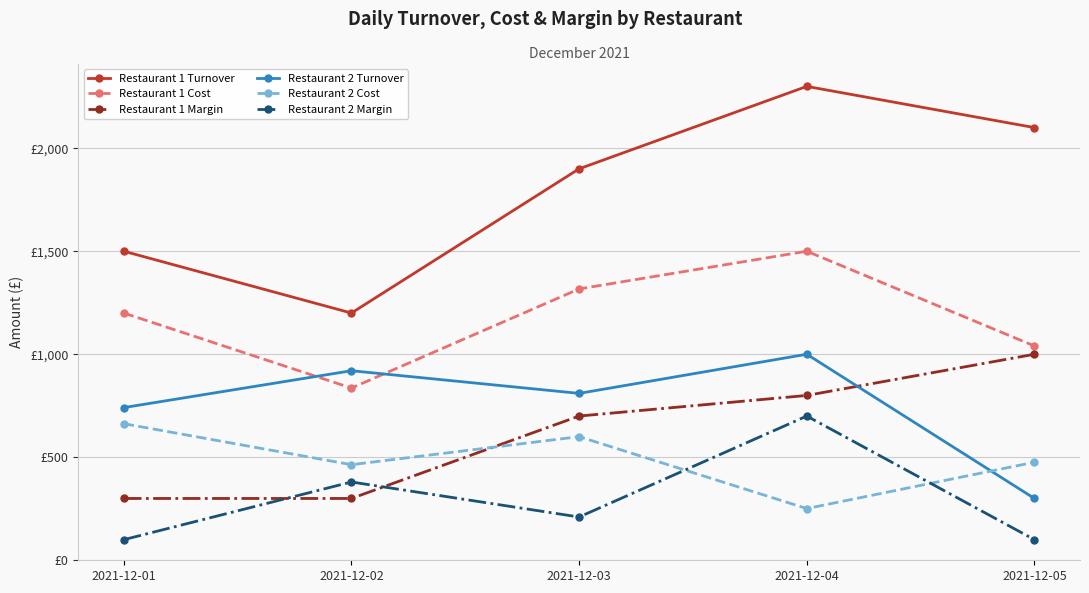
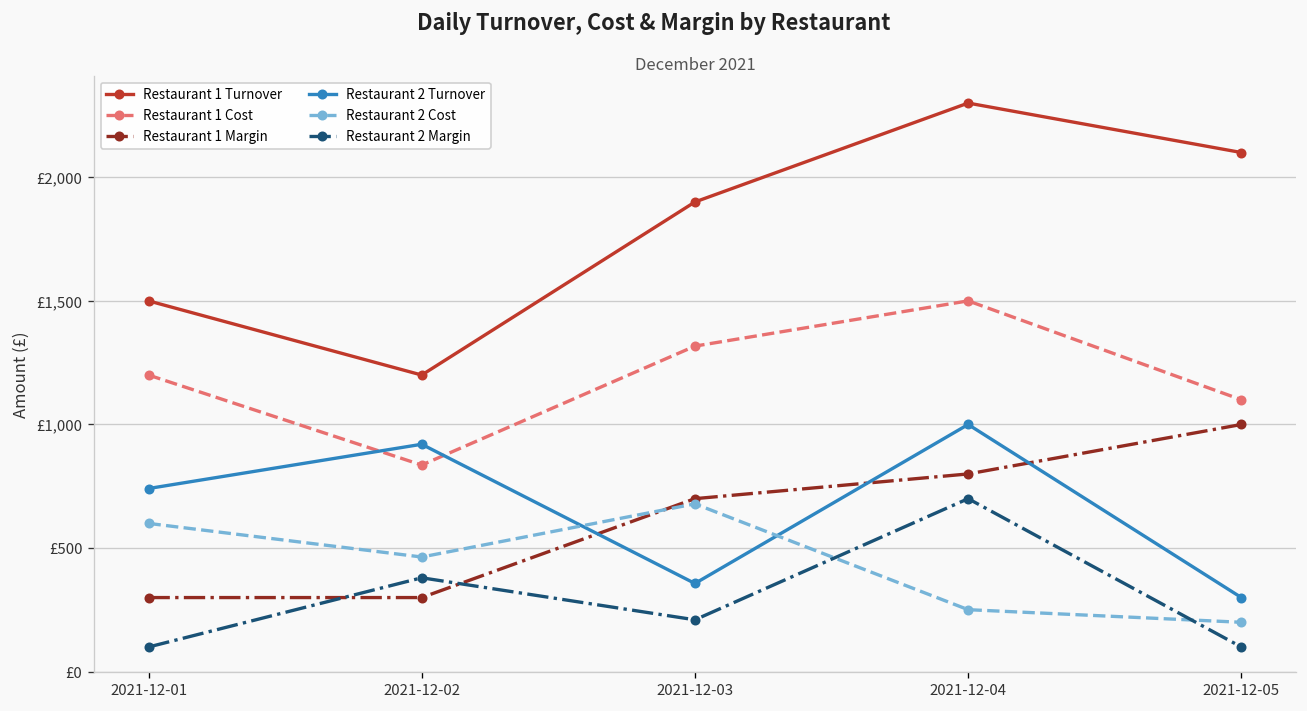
Restaurant 2 Cost, 2021-12-01: £660 -> £600
Restaurant 2 Turnover, 2021-12-03: £810 -> £360
Restaurant 2 Cost, 2021-12-03: £600 -> £680
Restaurant 1 Cost, 2021-12-05: £1,040 -> £1,100
Restaurant 2 Cost, 2021-12-05: £480 -> £200
